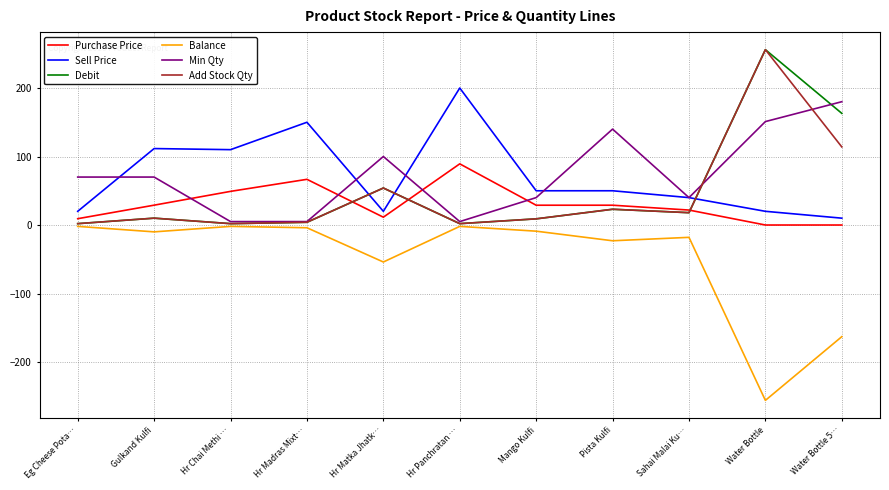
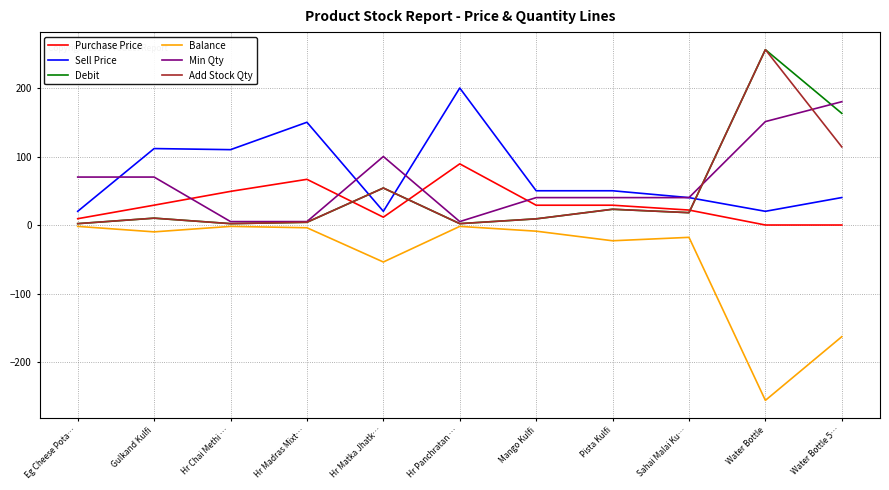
Min Qty, Pista Kulfi: 140 -> 40
Sell Price, Water Bottle 5…: 10 -> 40
